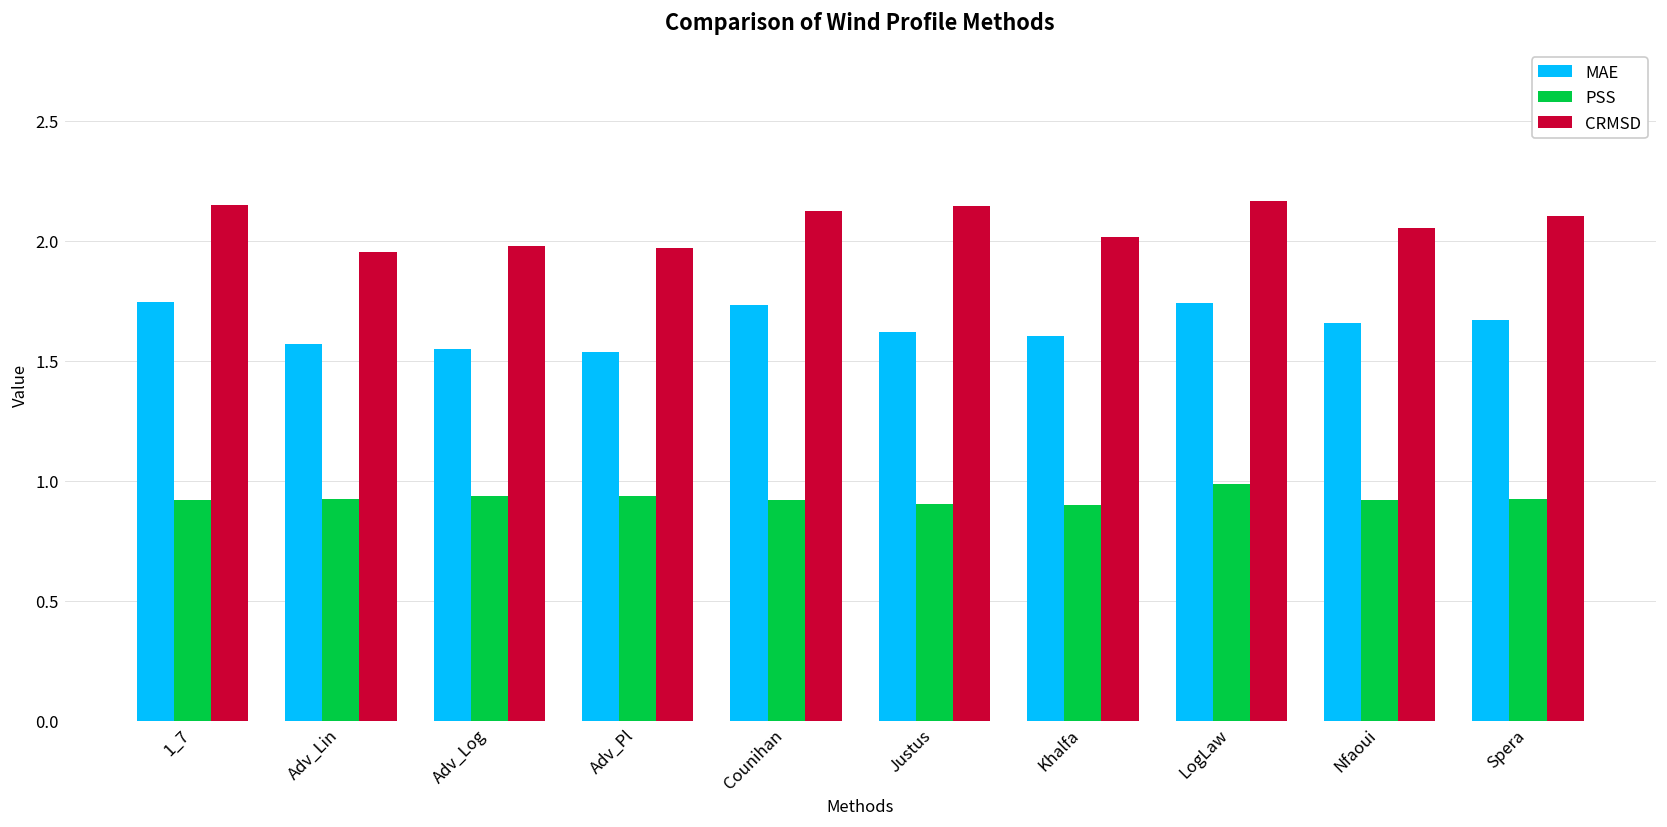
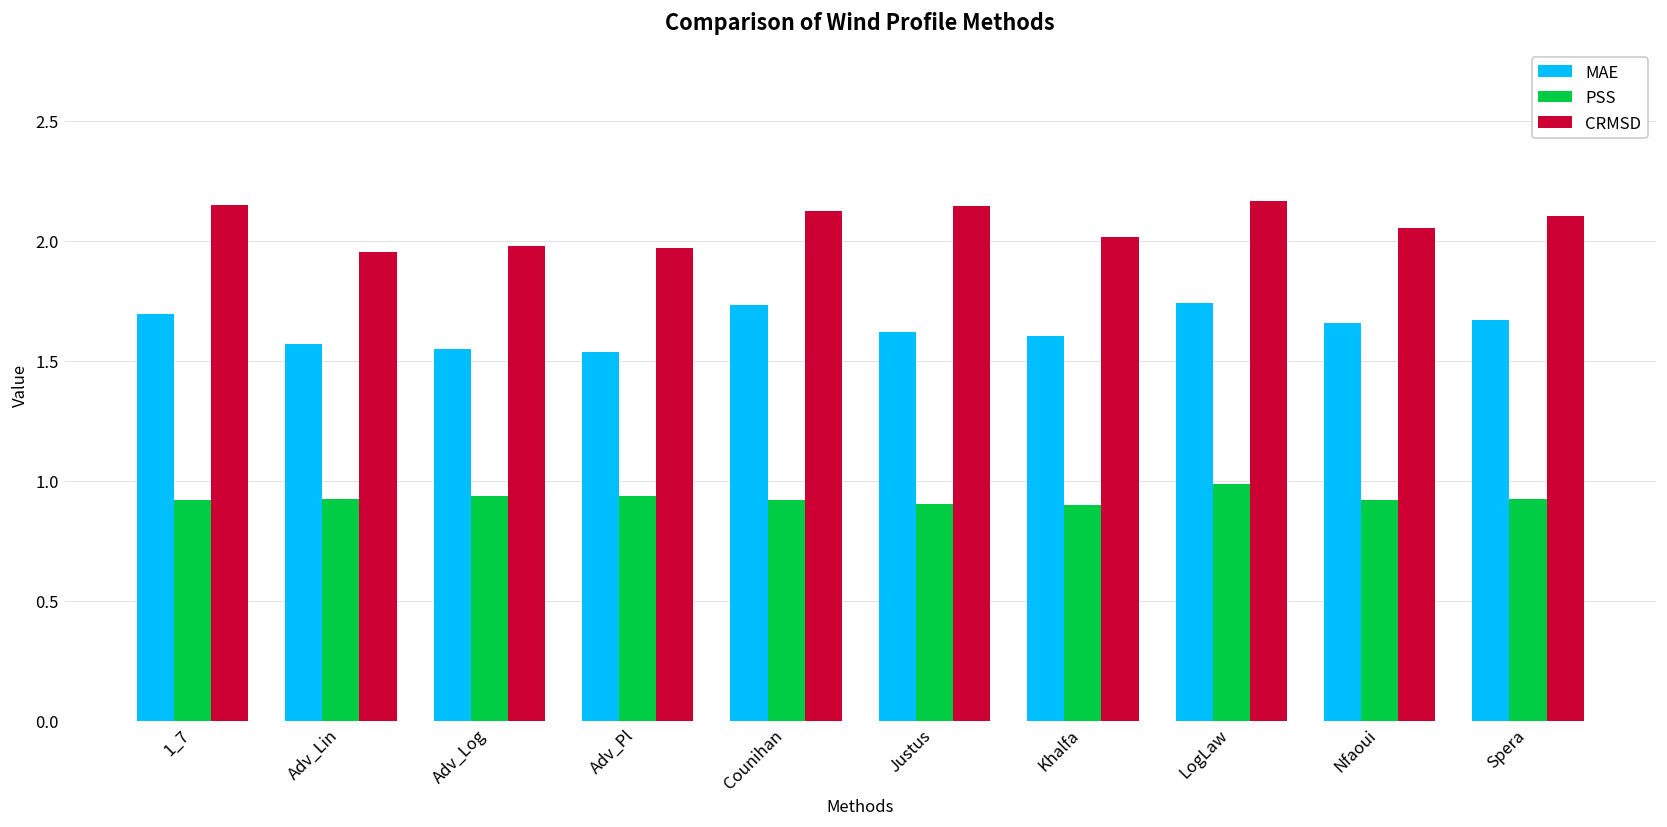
MAE, 1_7: 1.74 -> 1.70
